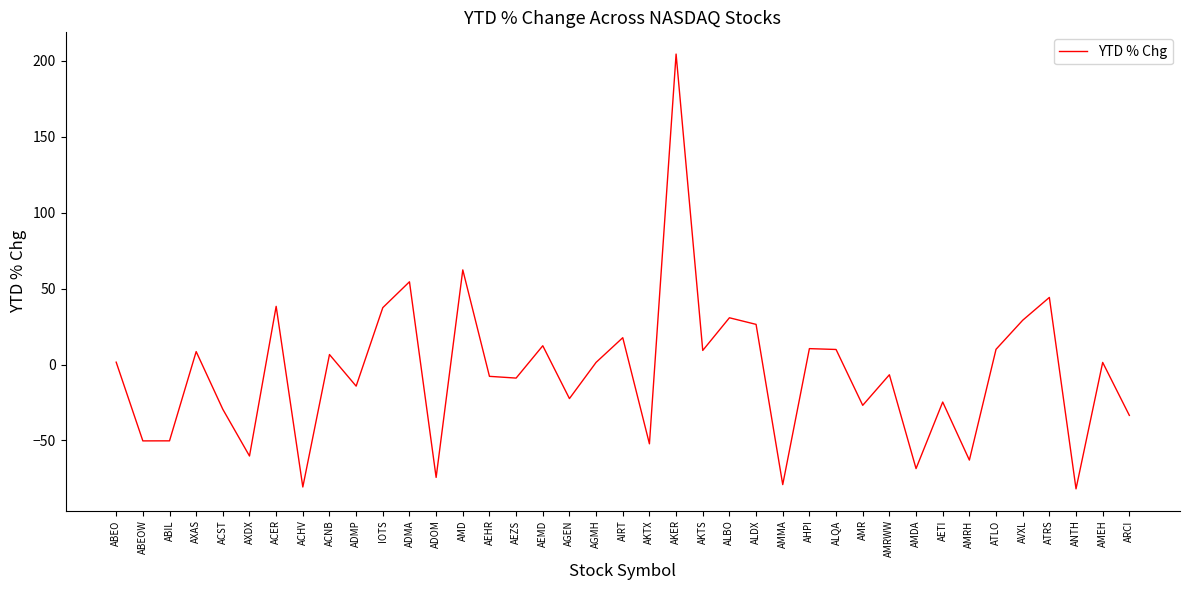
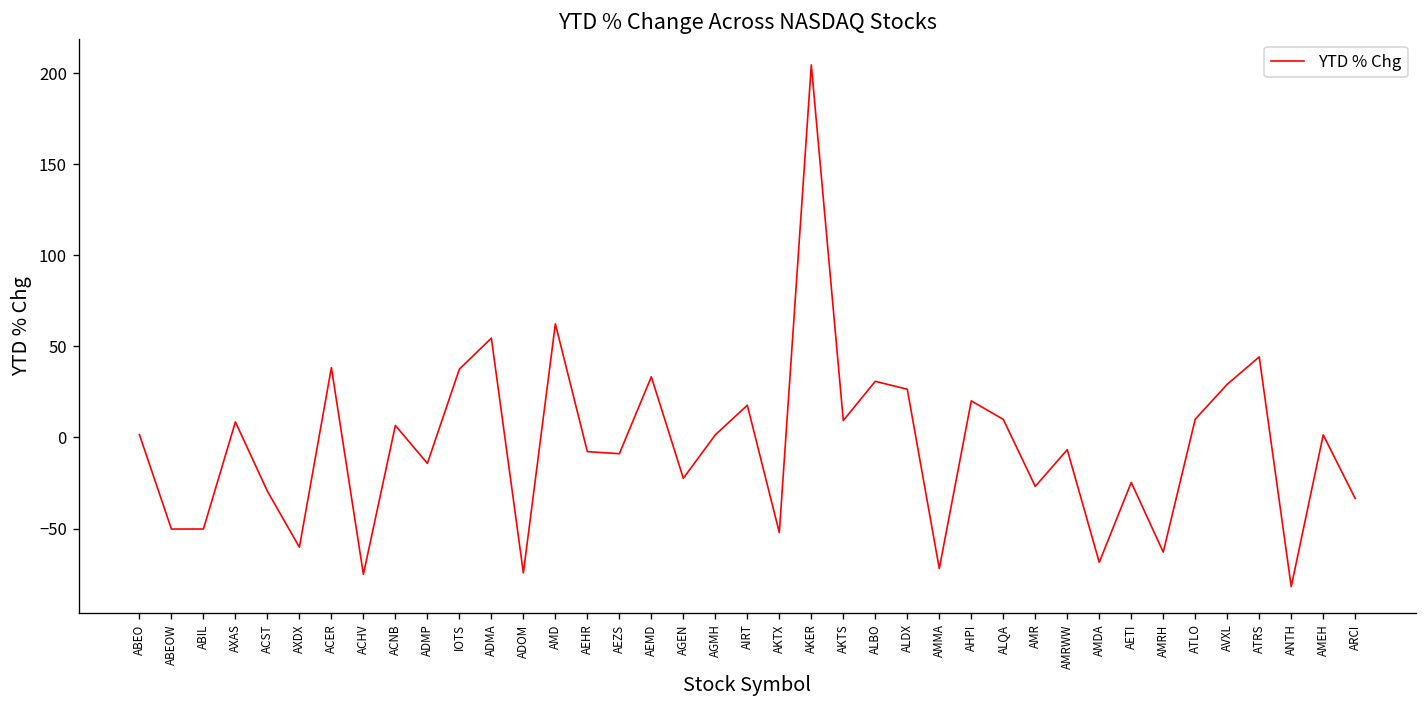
ACHV: -81 -> -75
AEMD: 12 -> 33
AMMA: -79 -> -72
AHPI: 11 -> 20
